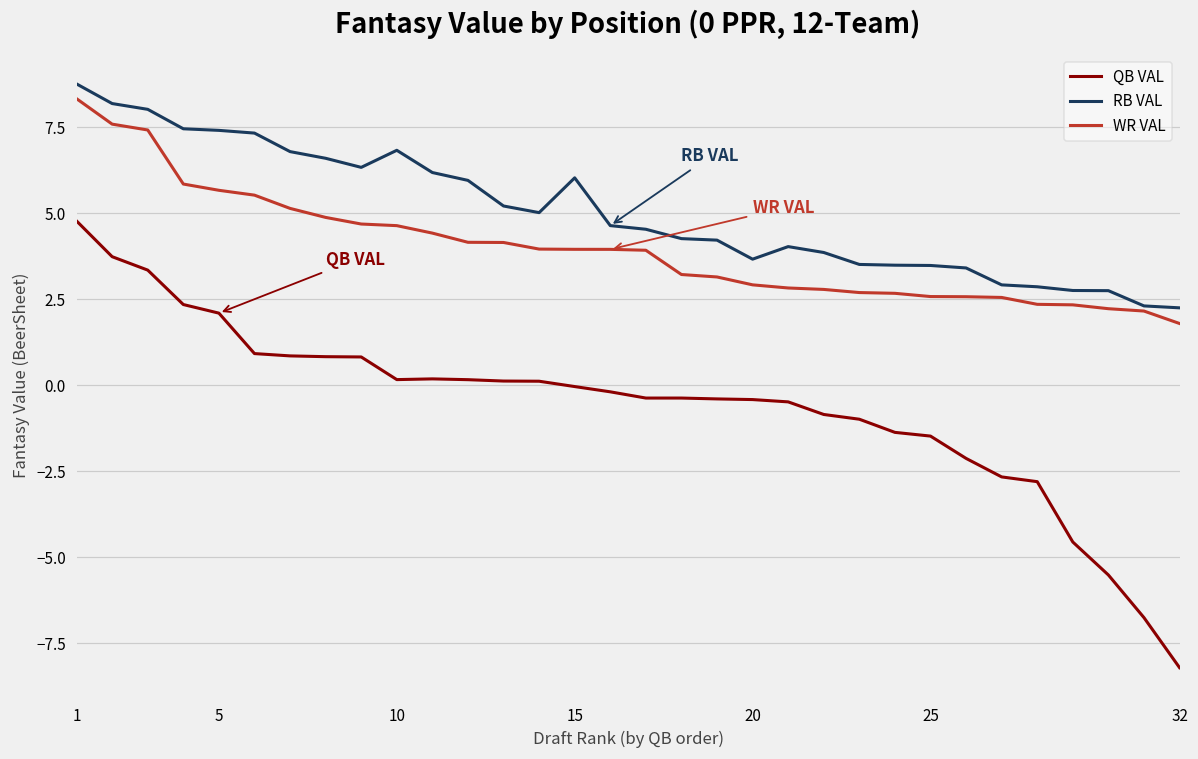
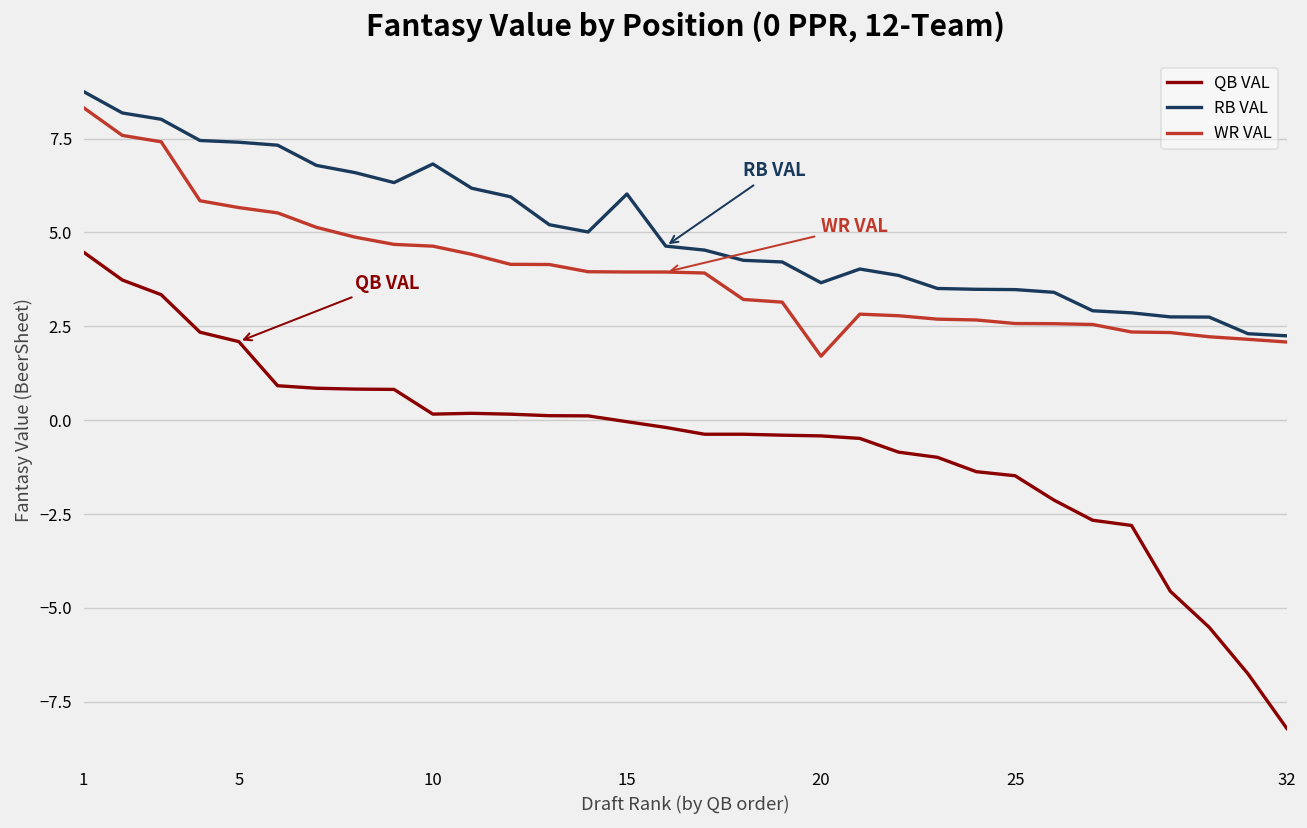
QB VAL, 1: 4.8 -> 4.5
WR VAL, 20: 2.9 -> 1.7
WR VAL, 32: 1.8 -> 2.1
